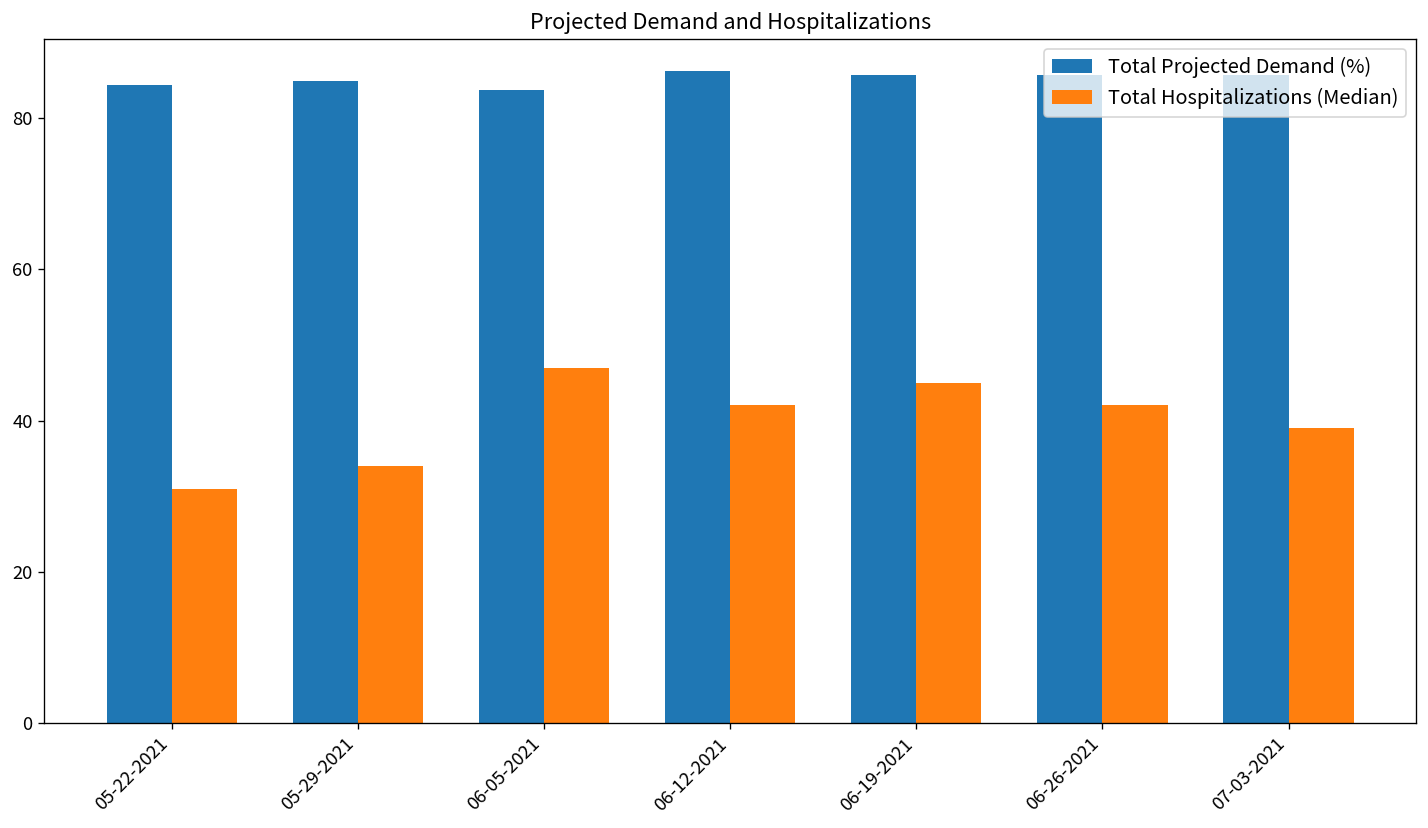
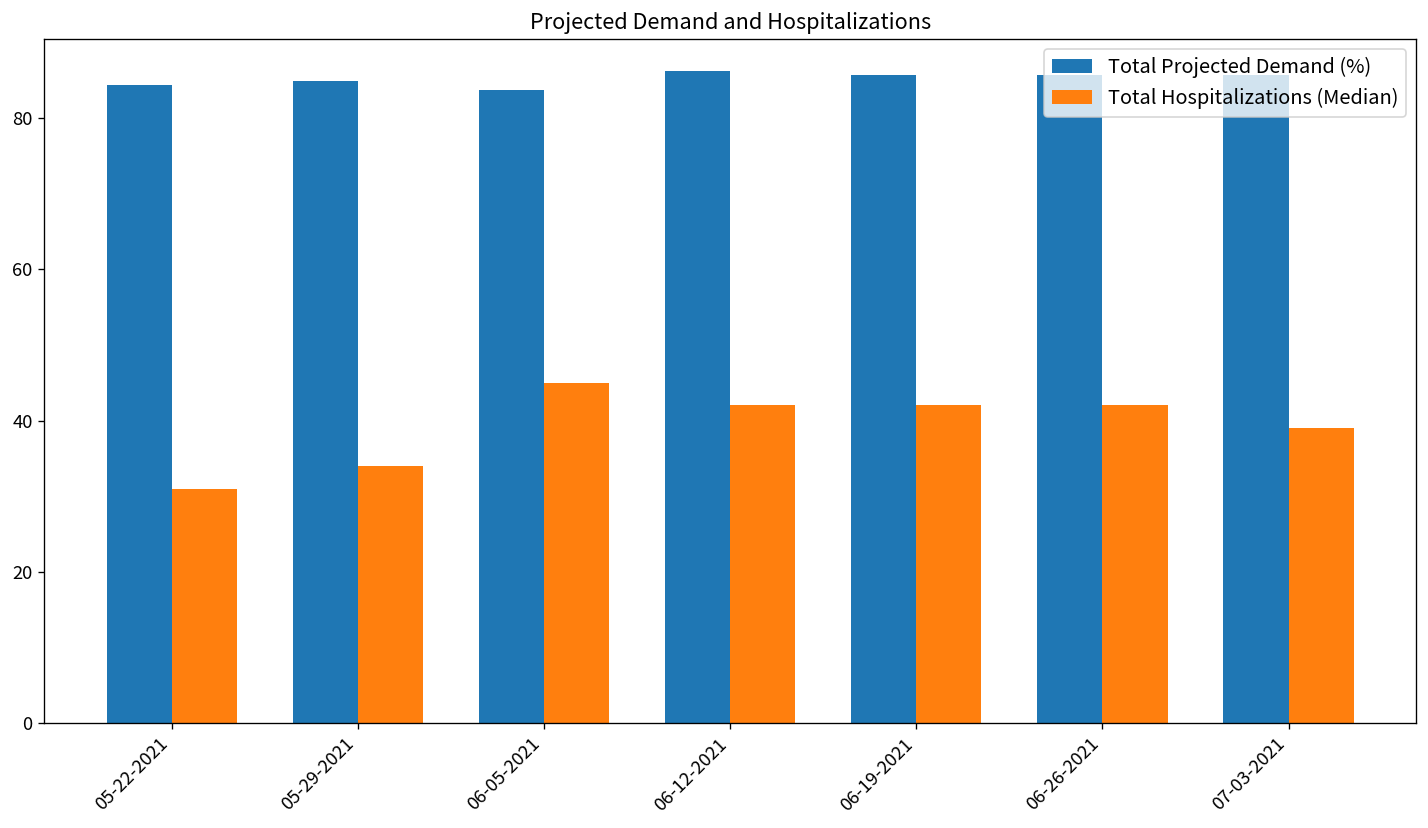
Total Hospitalizations (Median), 06-05-2021: 47 -> 45
Total Hospitalizations (Median), 06-19-2021: 45 -> 42
